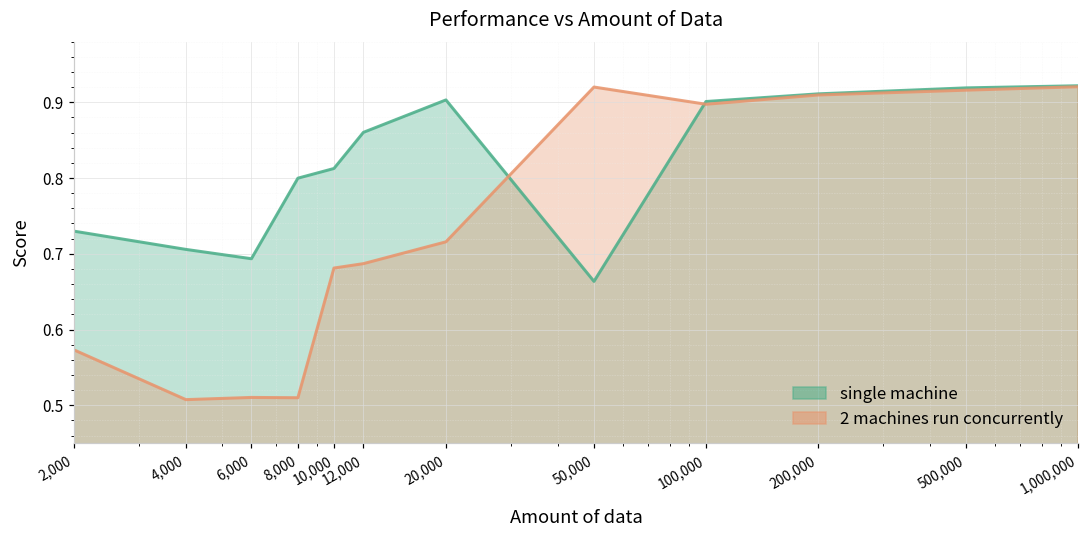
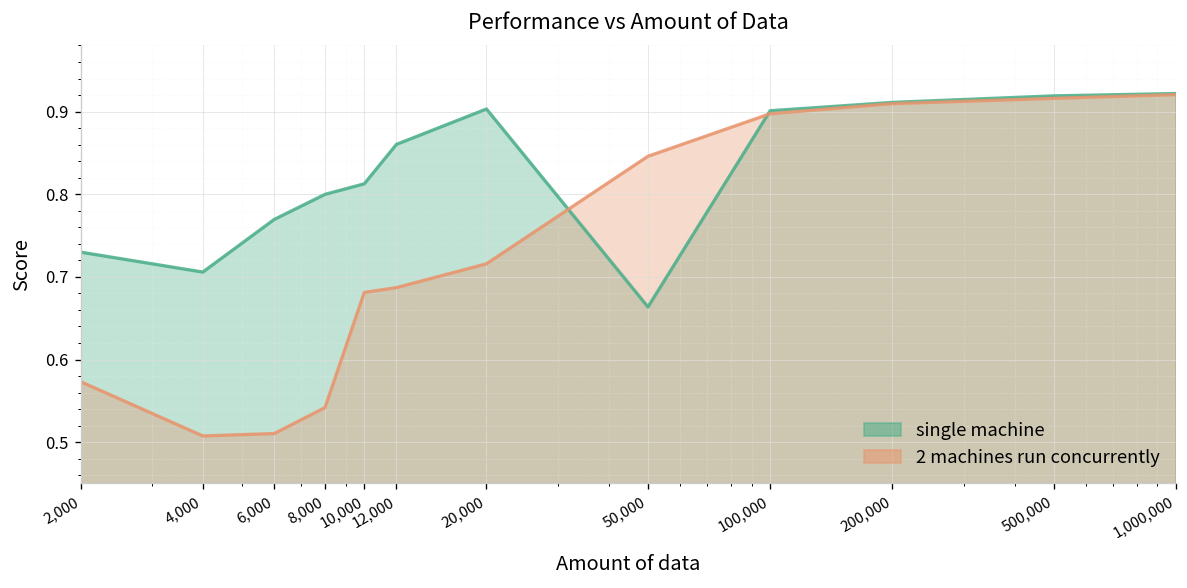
single machine, 6,000: 0.69 -> 0.77
2 machines run concurrently, 8,000: 0.51 -> 0.54
2 machines run concurrently, 50,000: 0.92 -> 0.85
